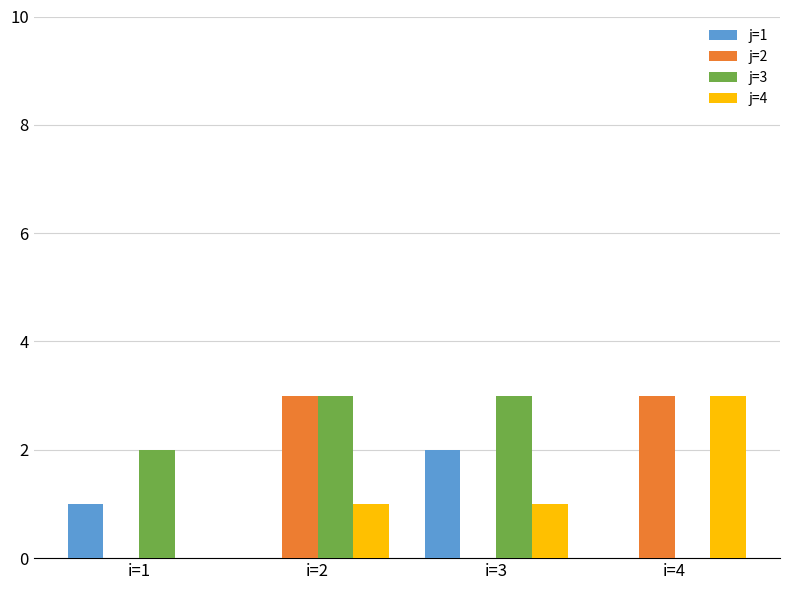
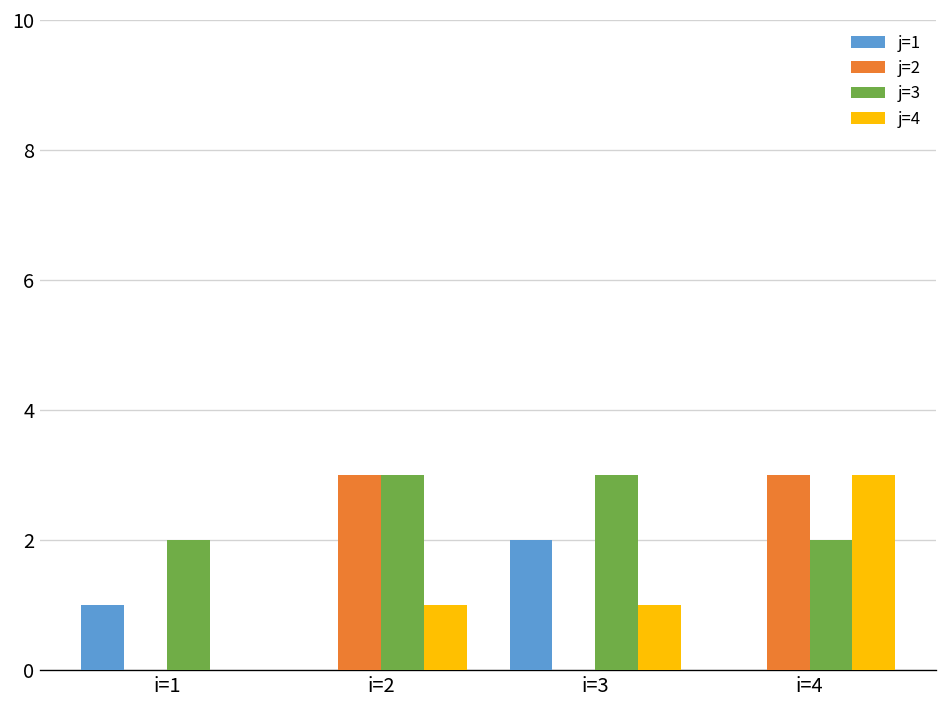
j=3, i=4: 0 -> 2
